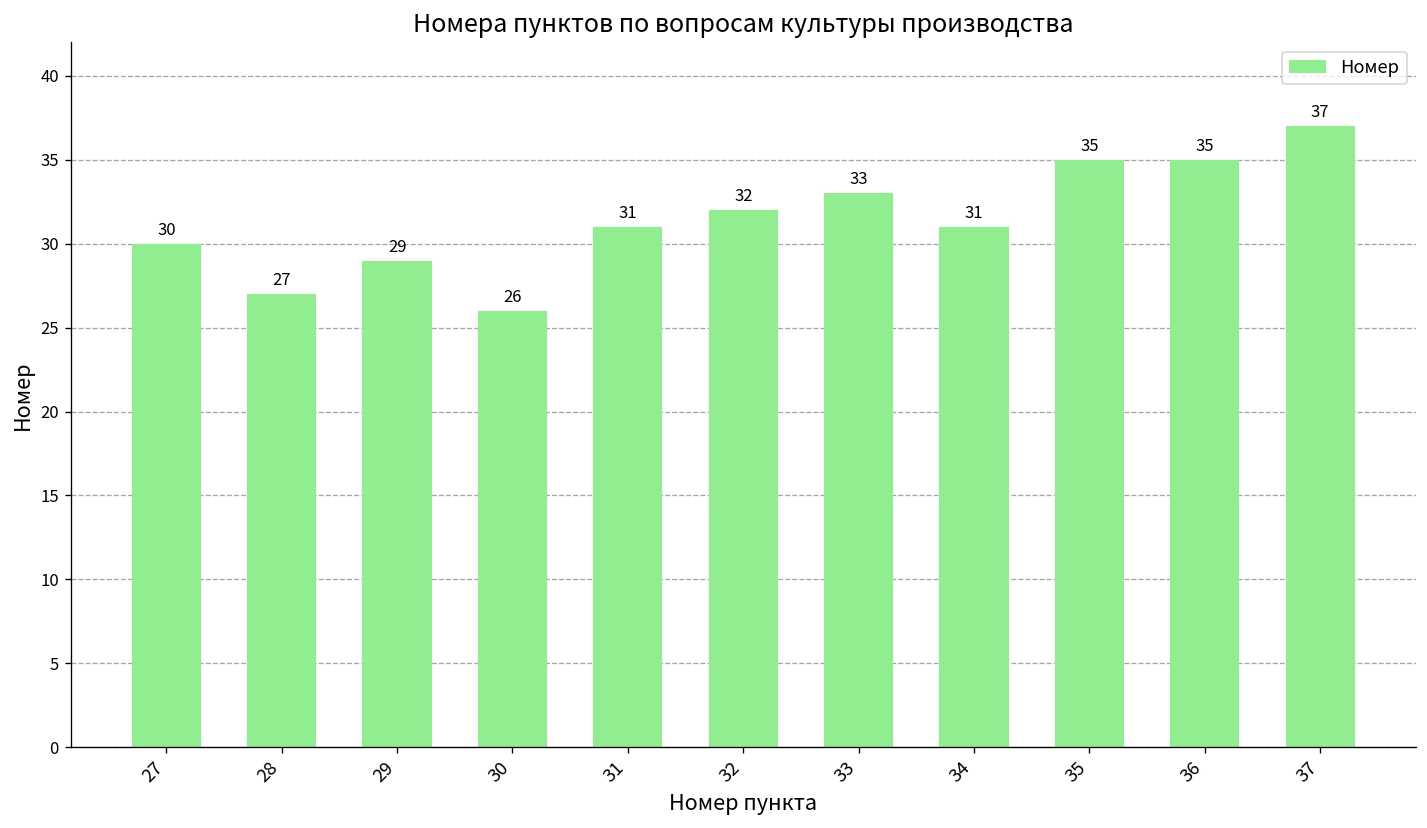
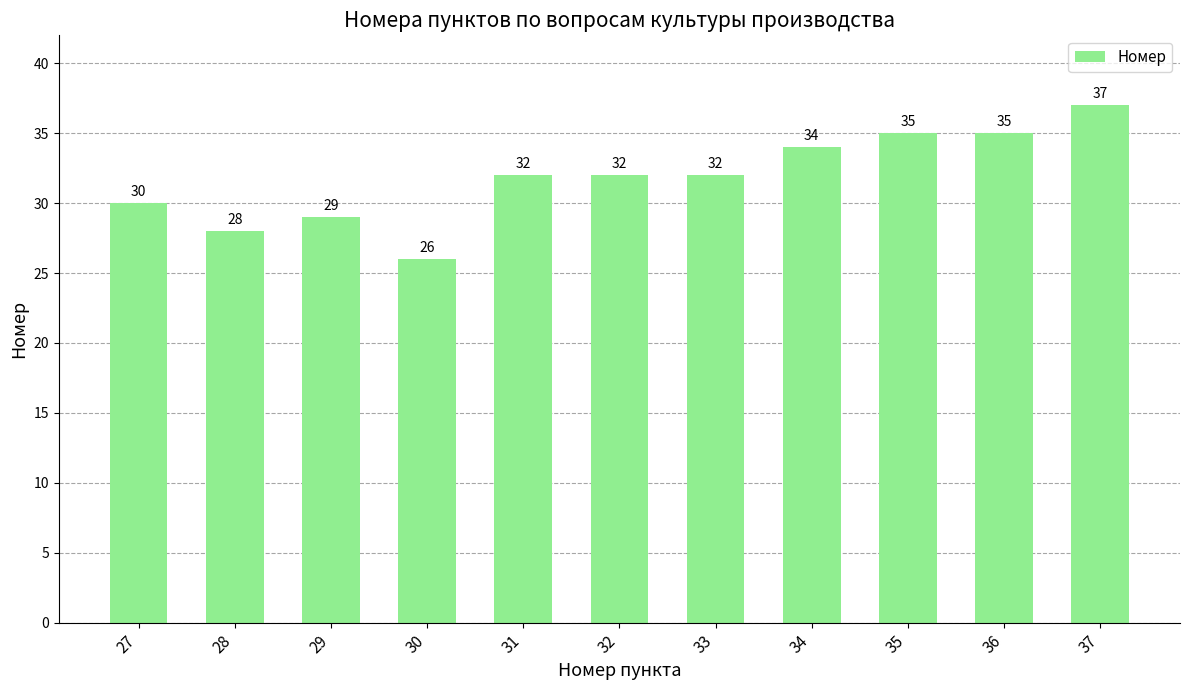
28: 27 -> 28
31: 31 -> 32
33: 33 -> 32
34: 31 -> 34
